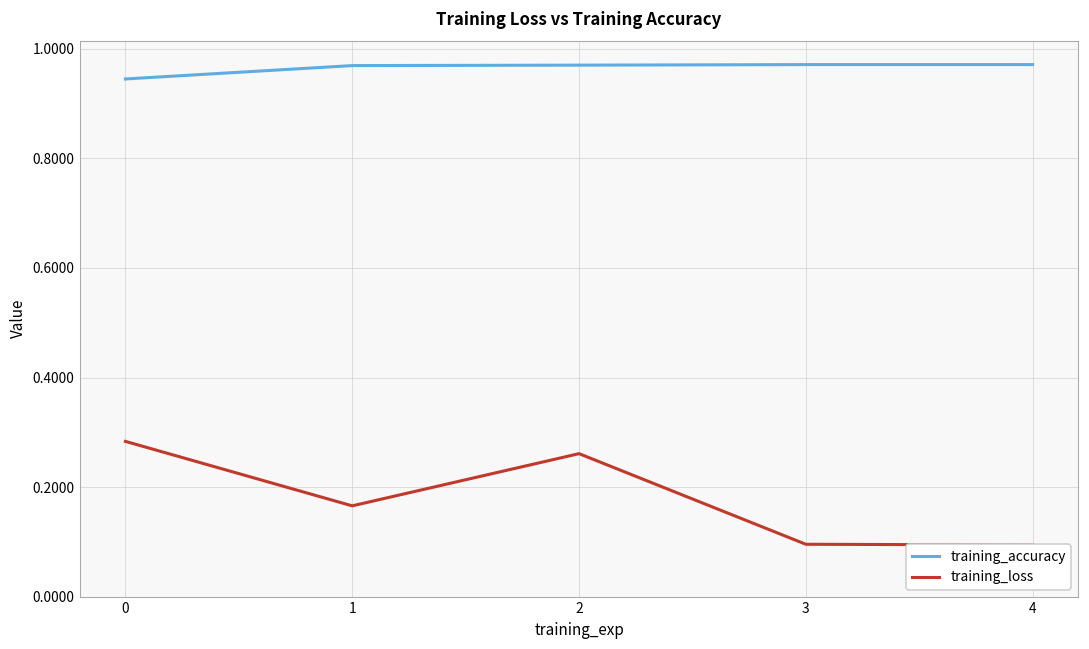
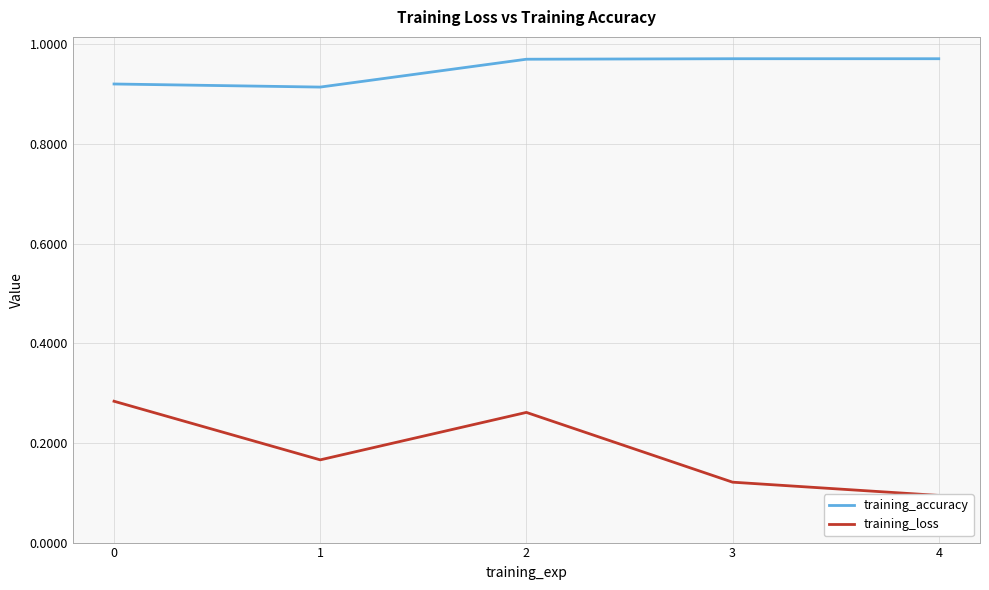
training_accuracy, 0: 0.94 -> 0.92
training_accuracy, 1: 0.97 -> 0.91
training_loss, 3: 0.10 -> 0.12
